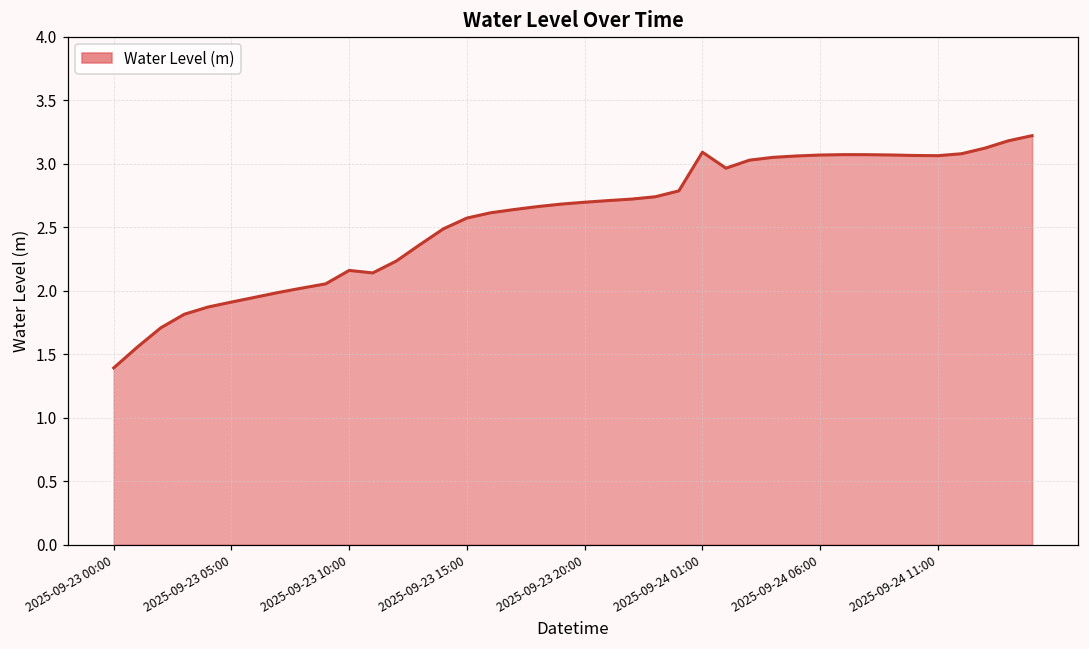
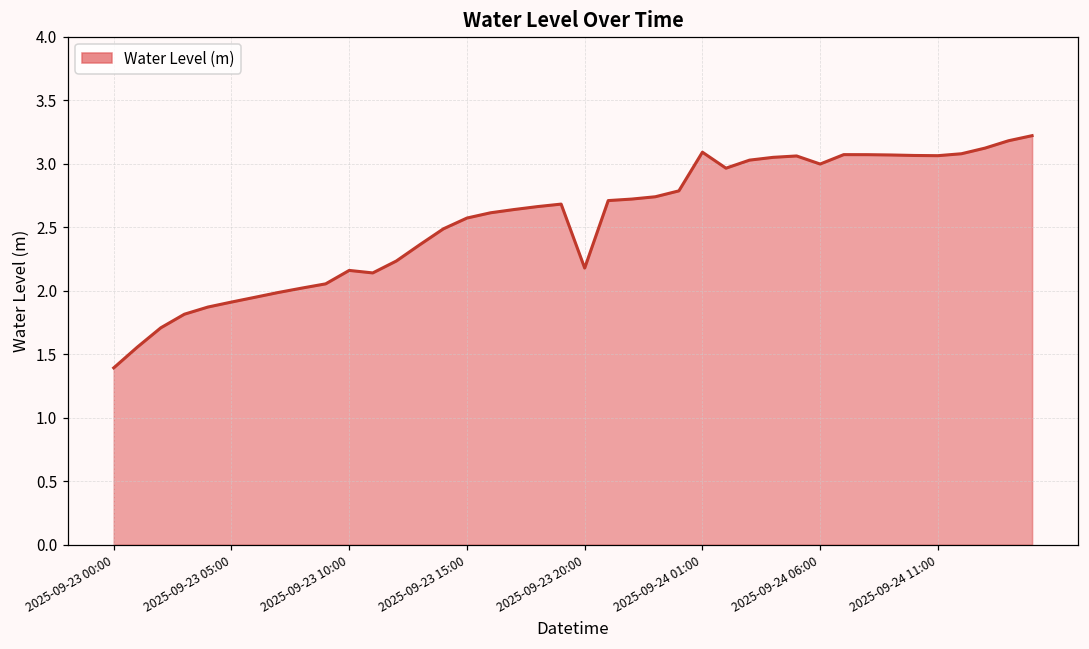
2025-09-23 20:00: 2.70 -> 2.18
2025-09-24 06:00: 3.07 -> 3.00
